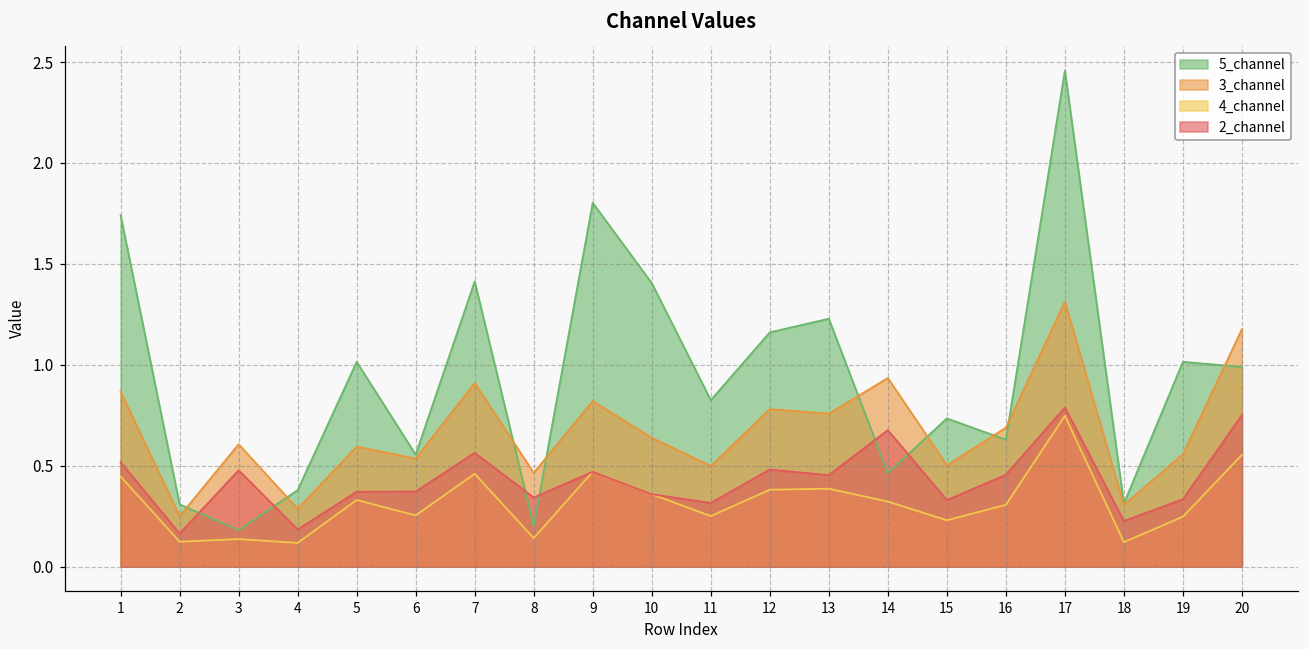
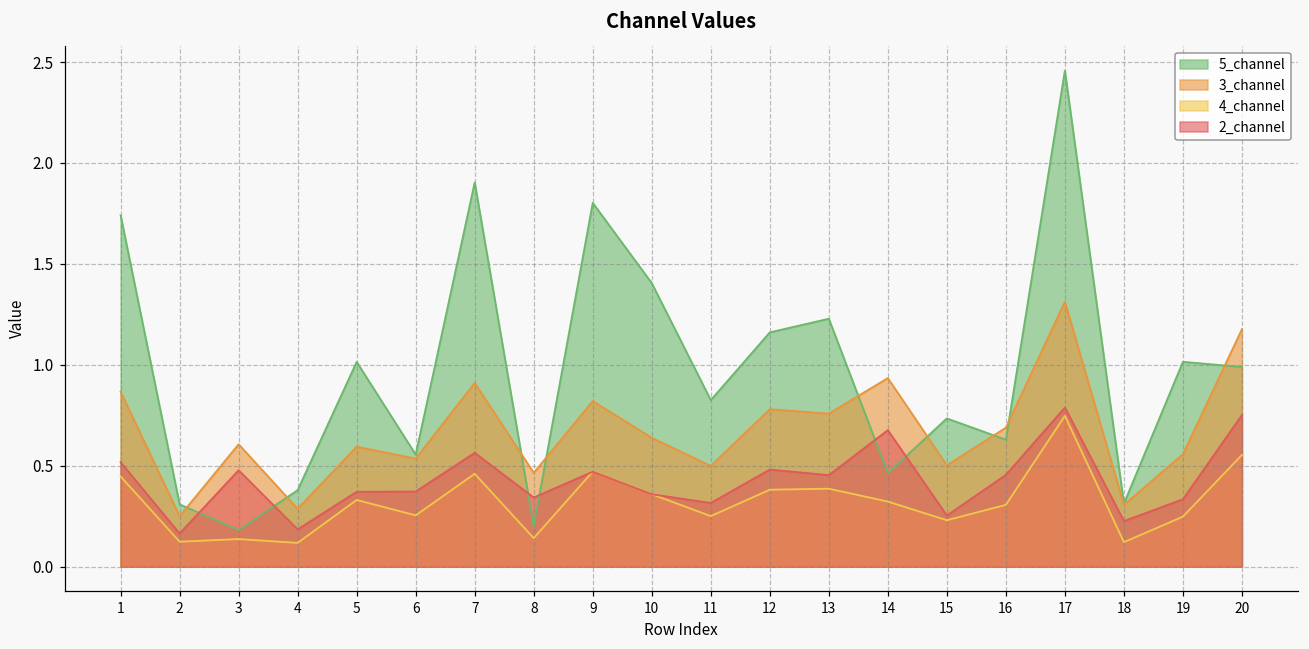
5_channel, 7: 1.41 -> 1.90
2_channel, 15: 0.33 -> 0.25
